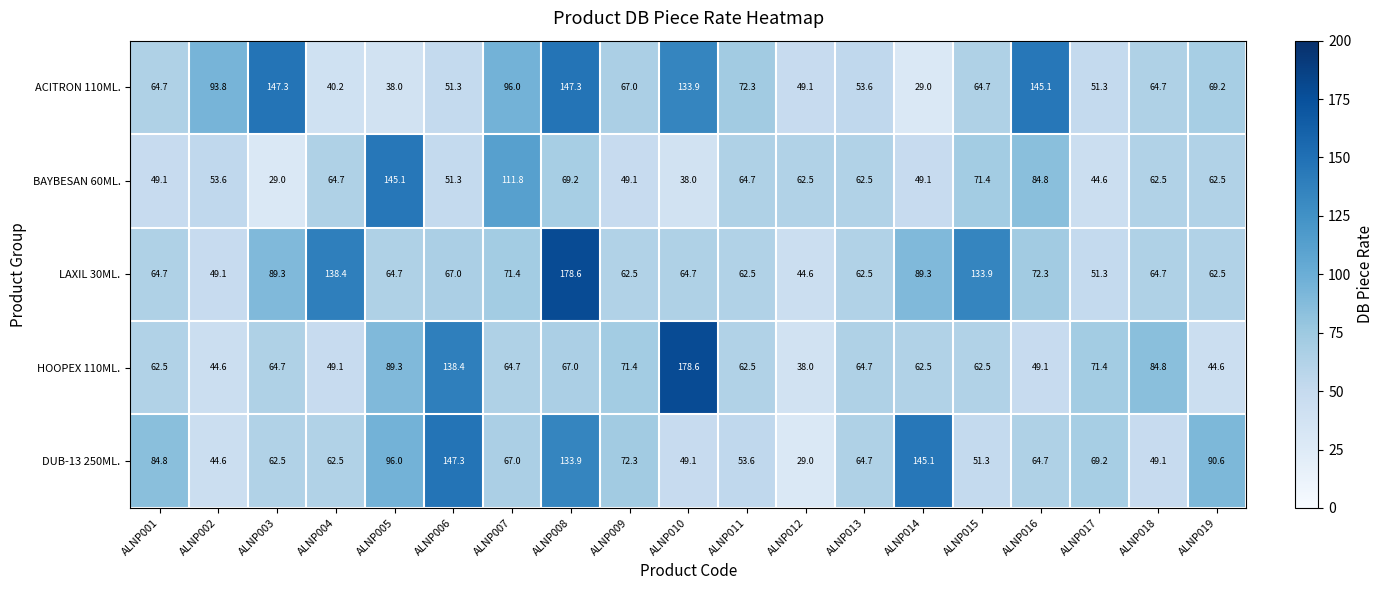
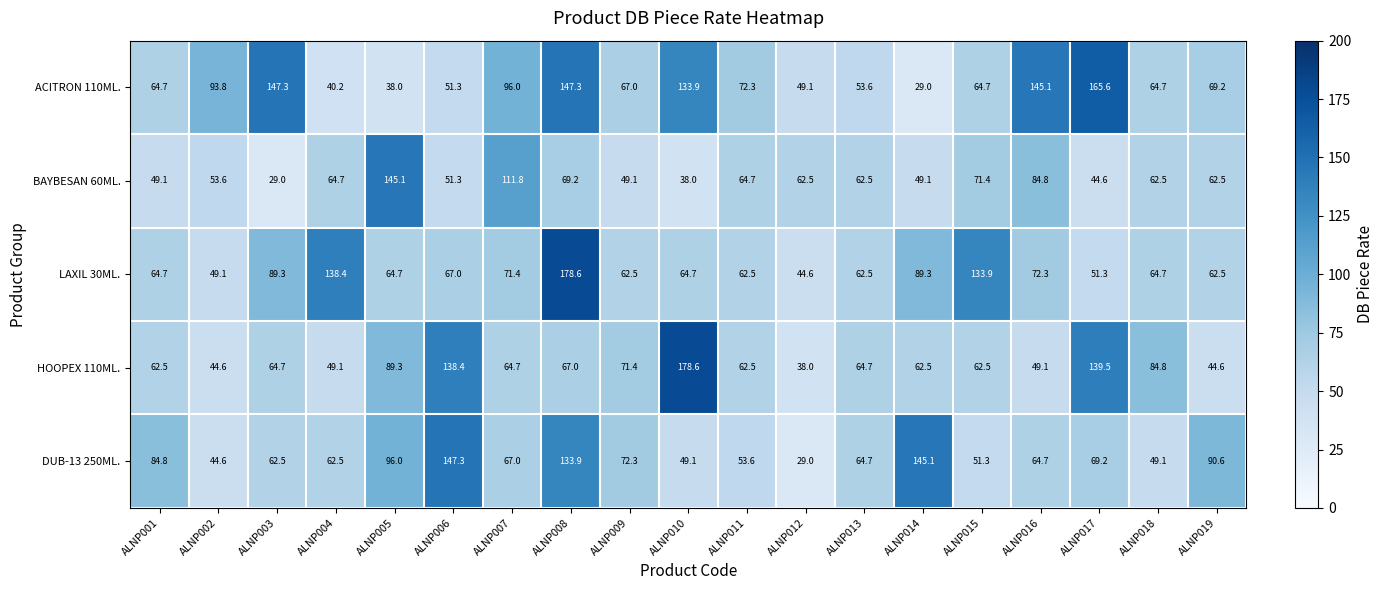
ACITRON 110ML., ALNP017: 51.3 -> 165.6
HOOPEX 110ML., ALNP017: 71.4 -> 139.5
